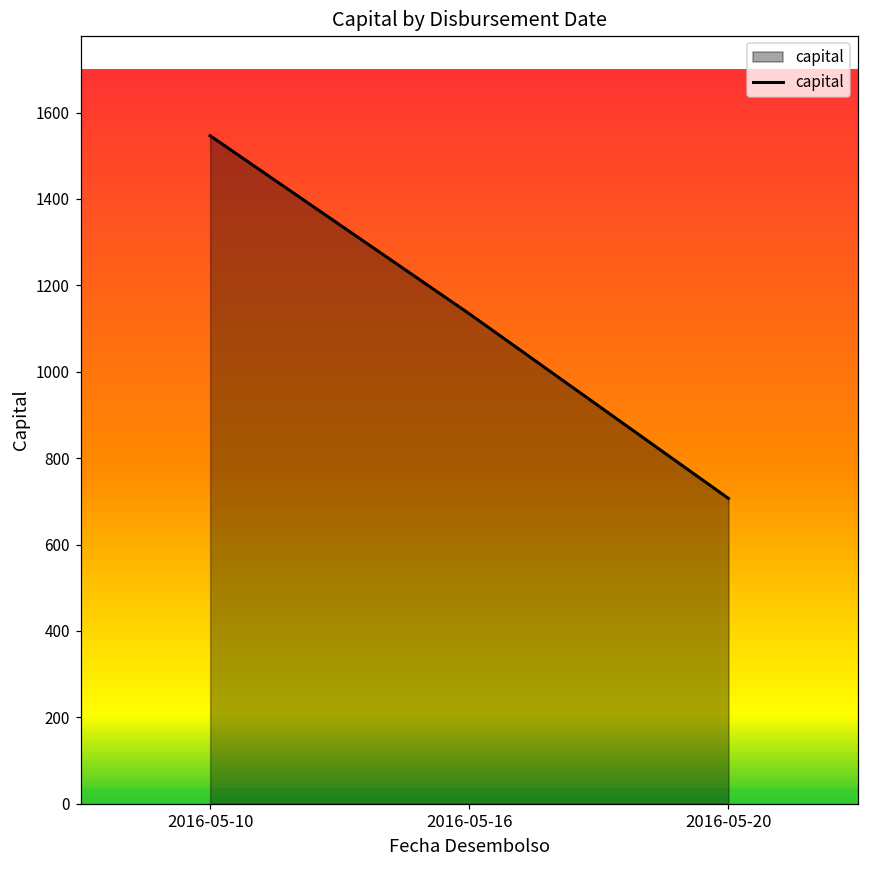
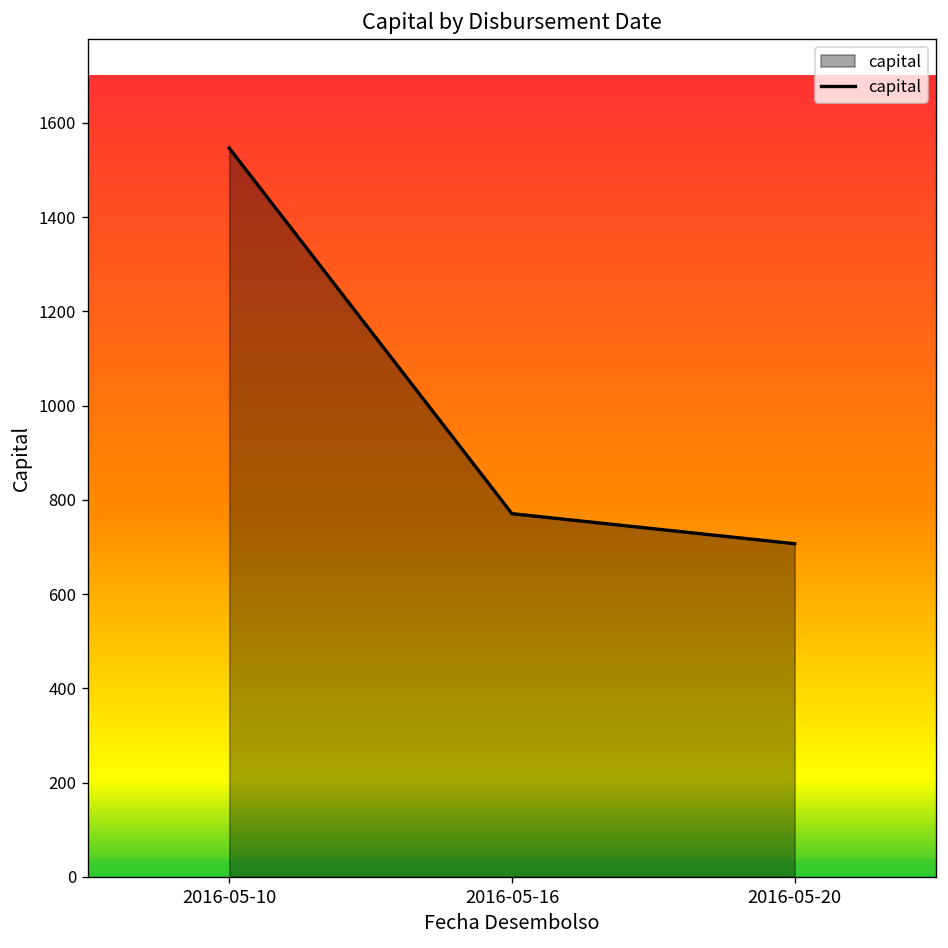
2016-05-16: 1130 -> 770
